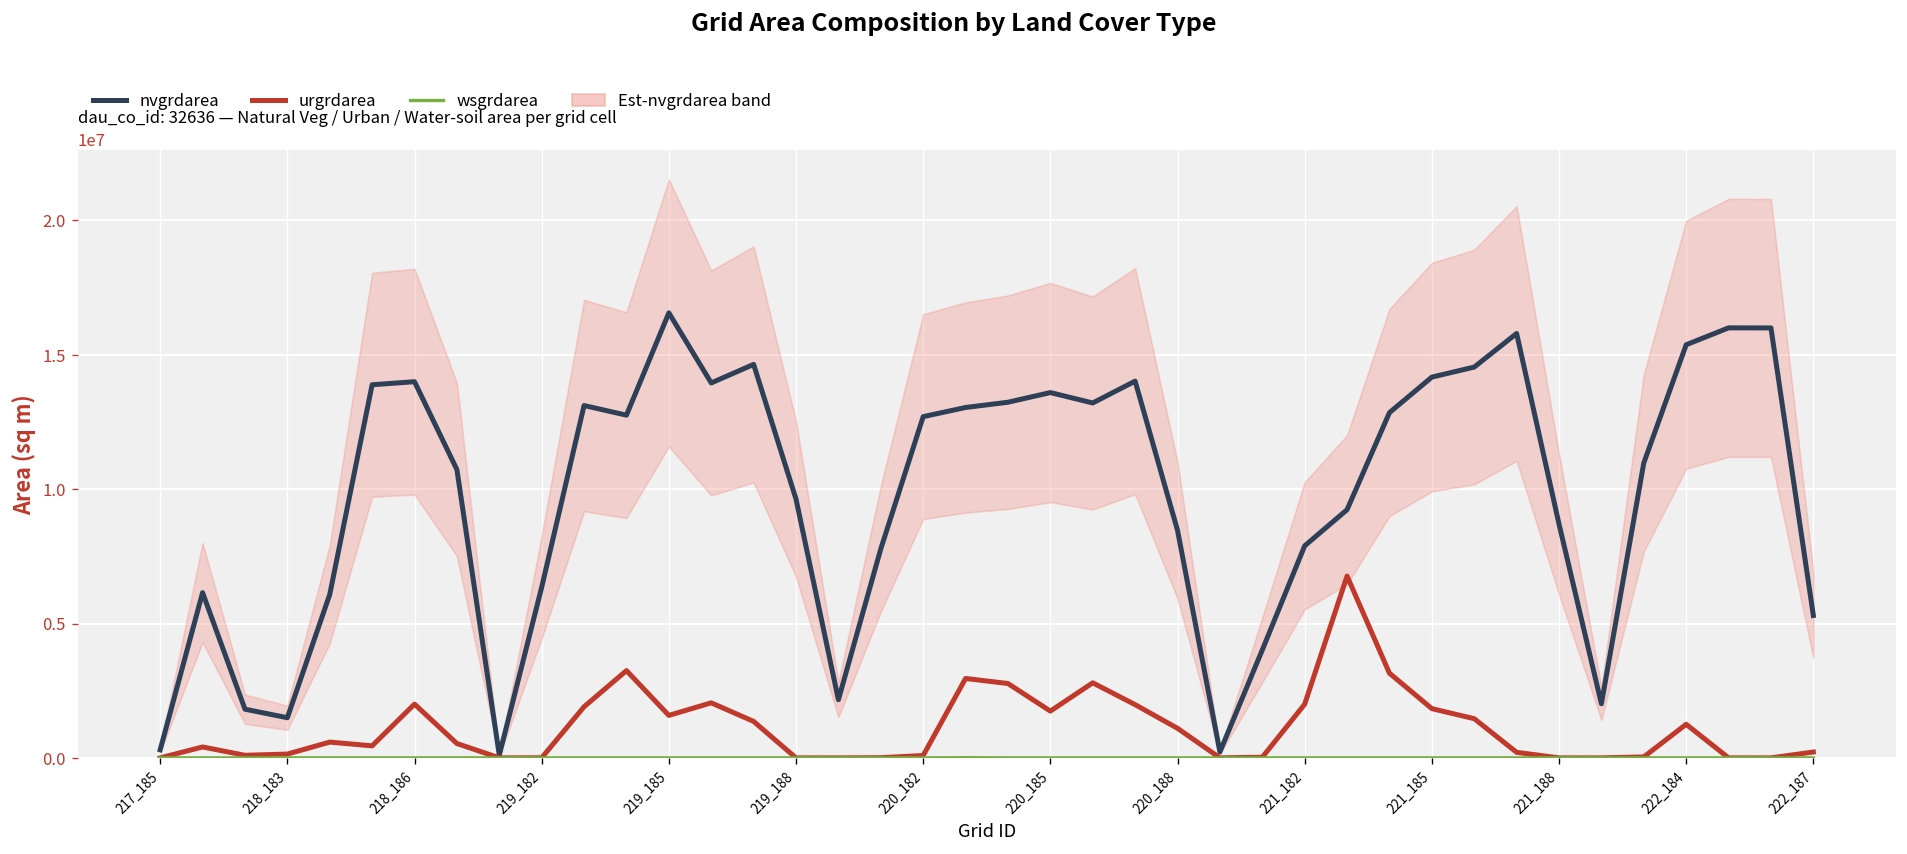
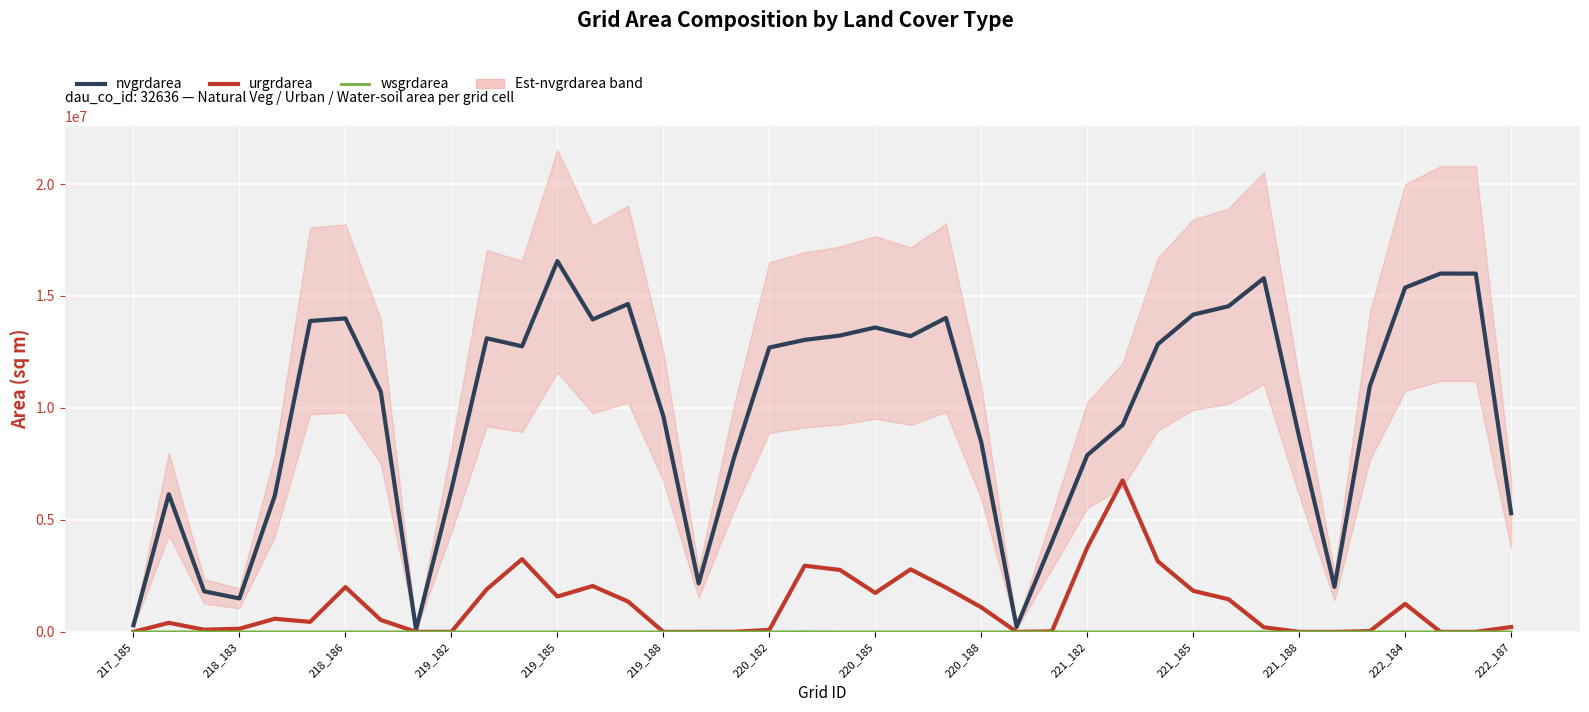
urgrdarea, 221_182: 2000000 -> 3800000
